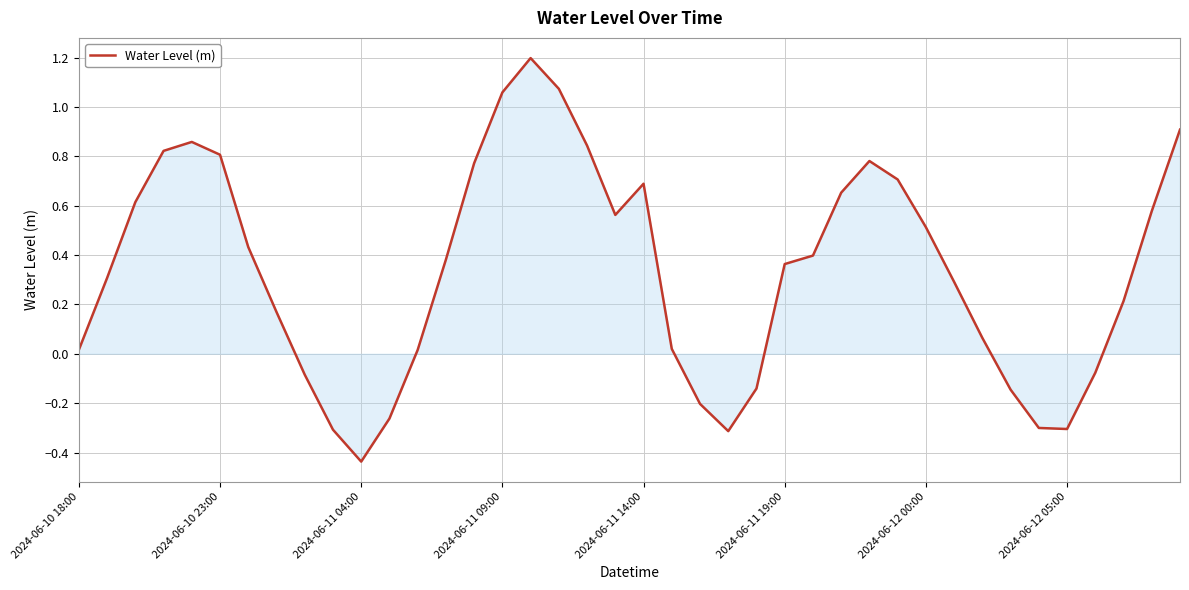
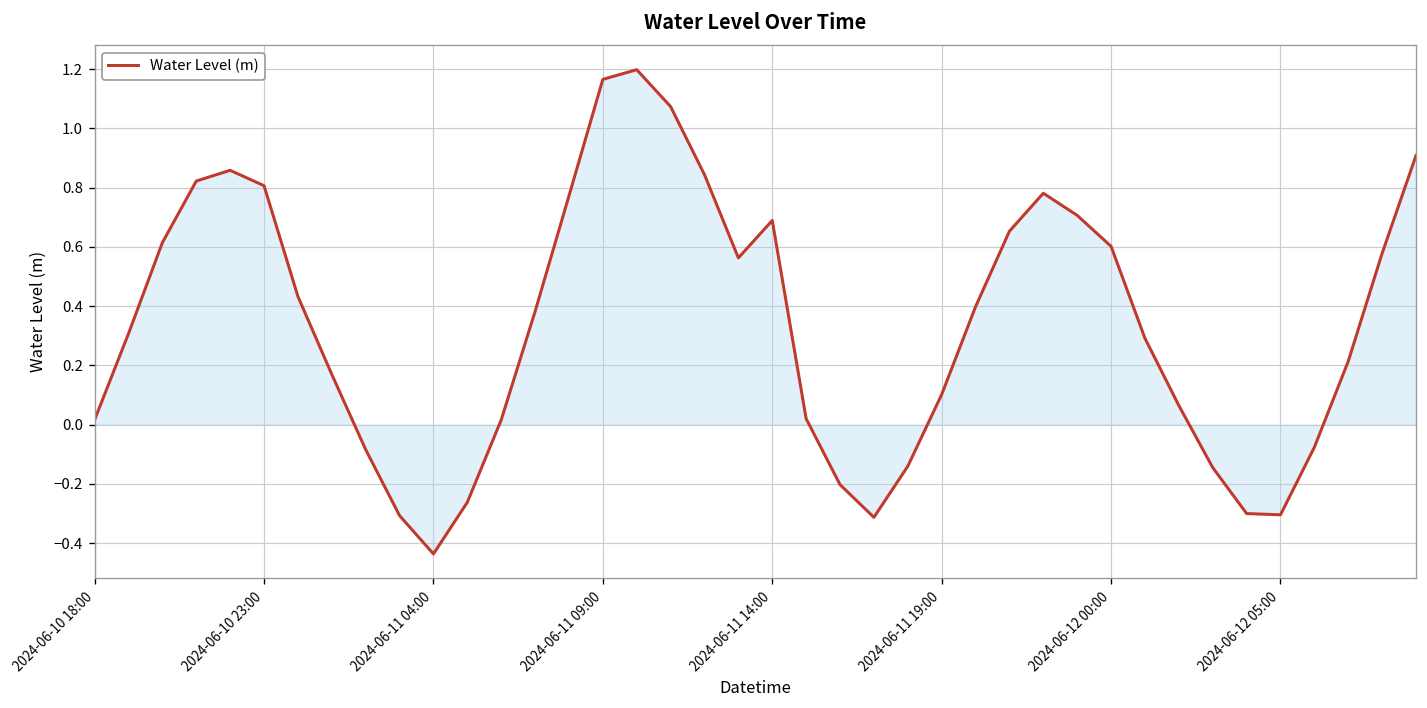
Water Level (m), 2024-06-11 09:00: 1.06 -> 1.17
Water Level (m), 2024-06-11 19:00: 0.36 -> 0.10
Water Level (m), 2024-06-12 00:00: 0.51 -> 0.60
